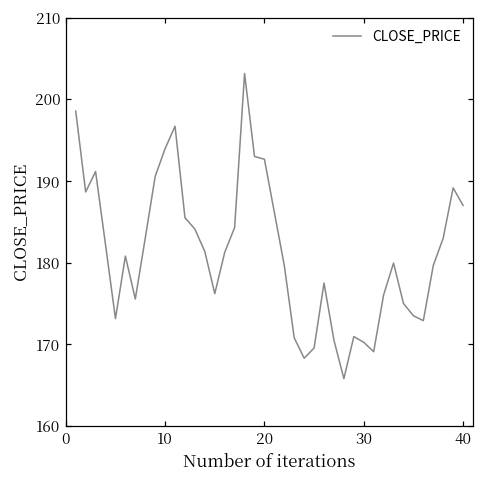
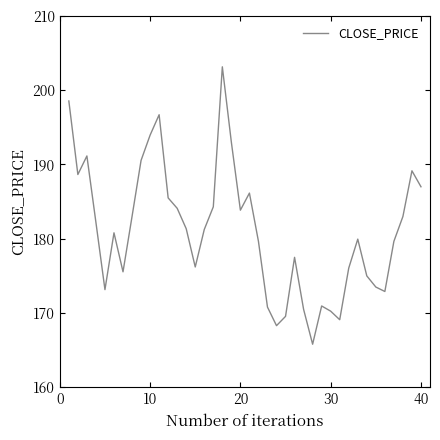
20: 193 -> 184
